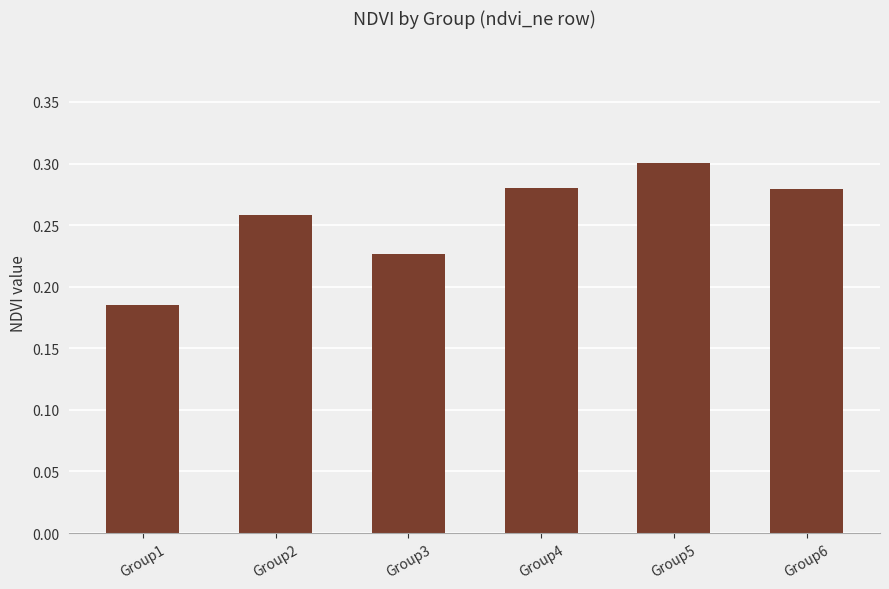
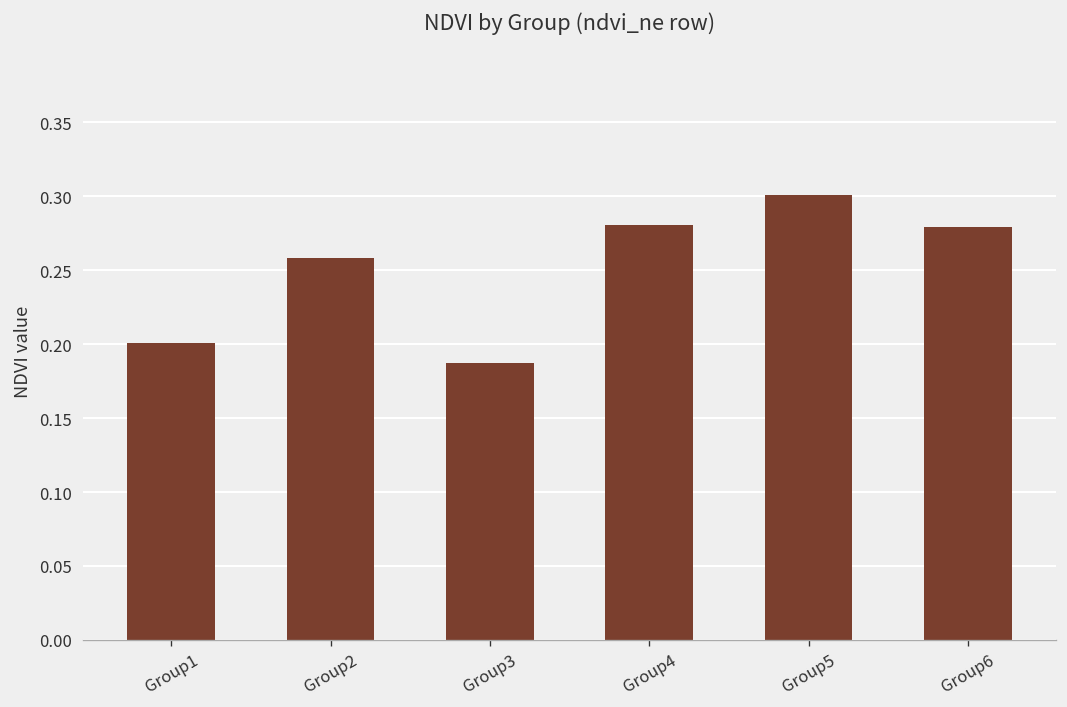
Group1: 0.185 -> 0.201
Group3: 0.227 -> 0.187
